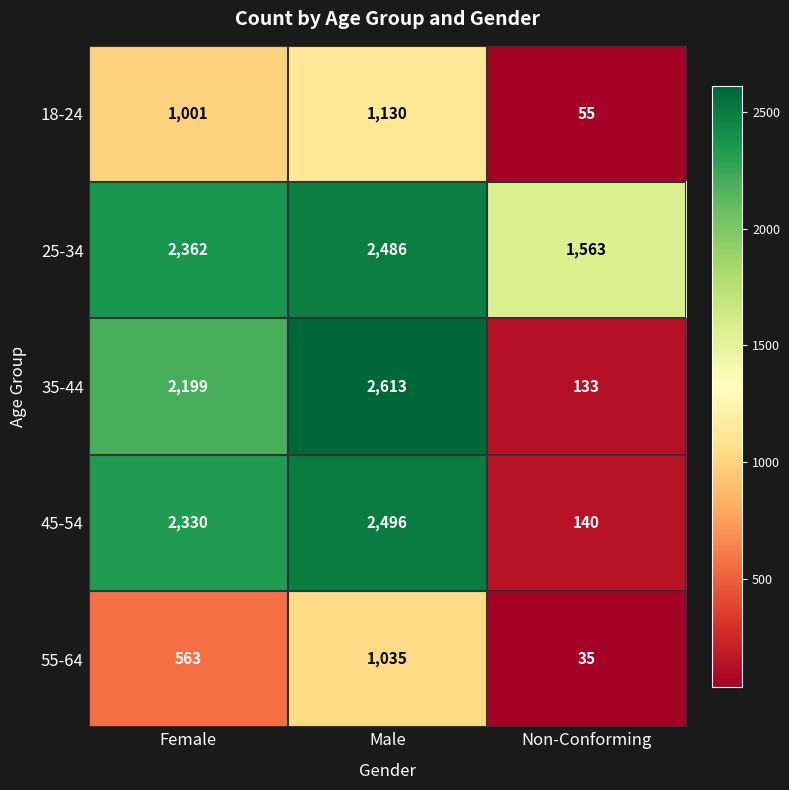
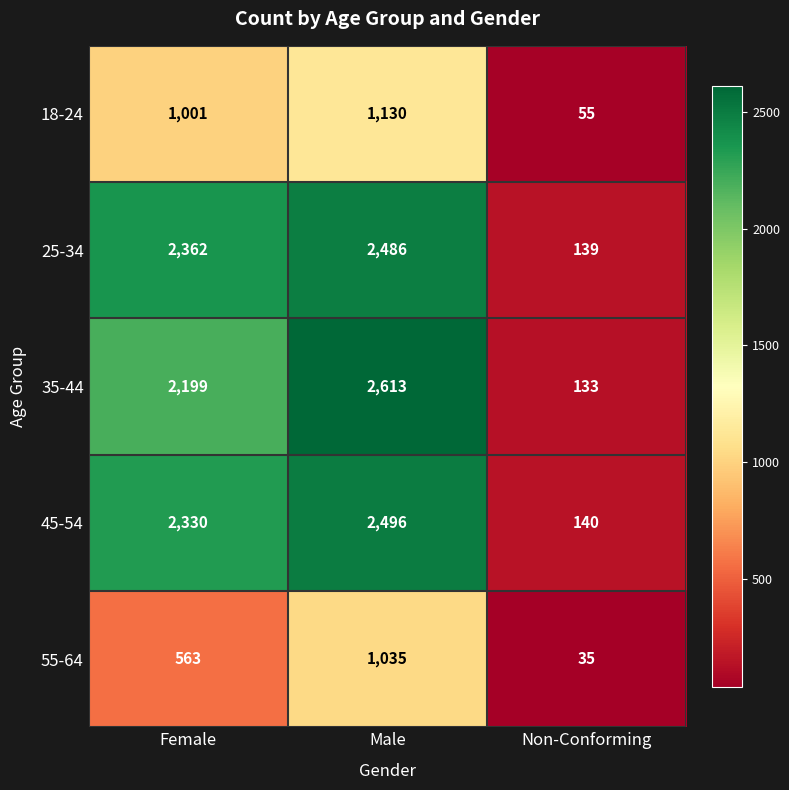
25-34, Non-Conforming: 1,563 -> 139
